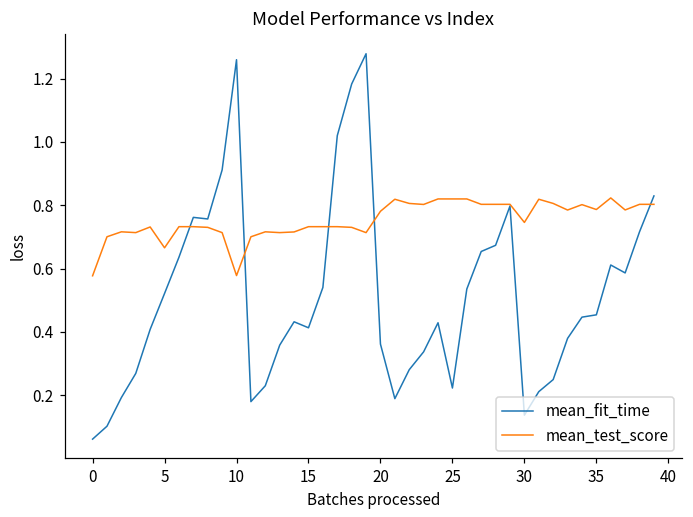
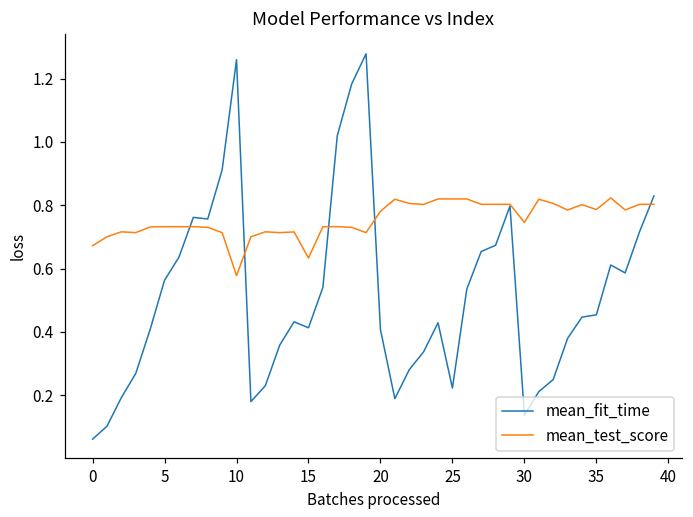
mean_test_score, 0: 0.58 -> 0.67
mean_fit_time, 5: 0.52 -> 0.56
mean_test_score, 5: 0.67 -> 0.73
mean_test_score, 15: 0.73 -> 0.63
mean_fit_time, 20: 0.36 -> 0.41
